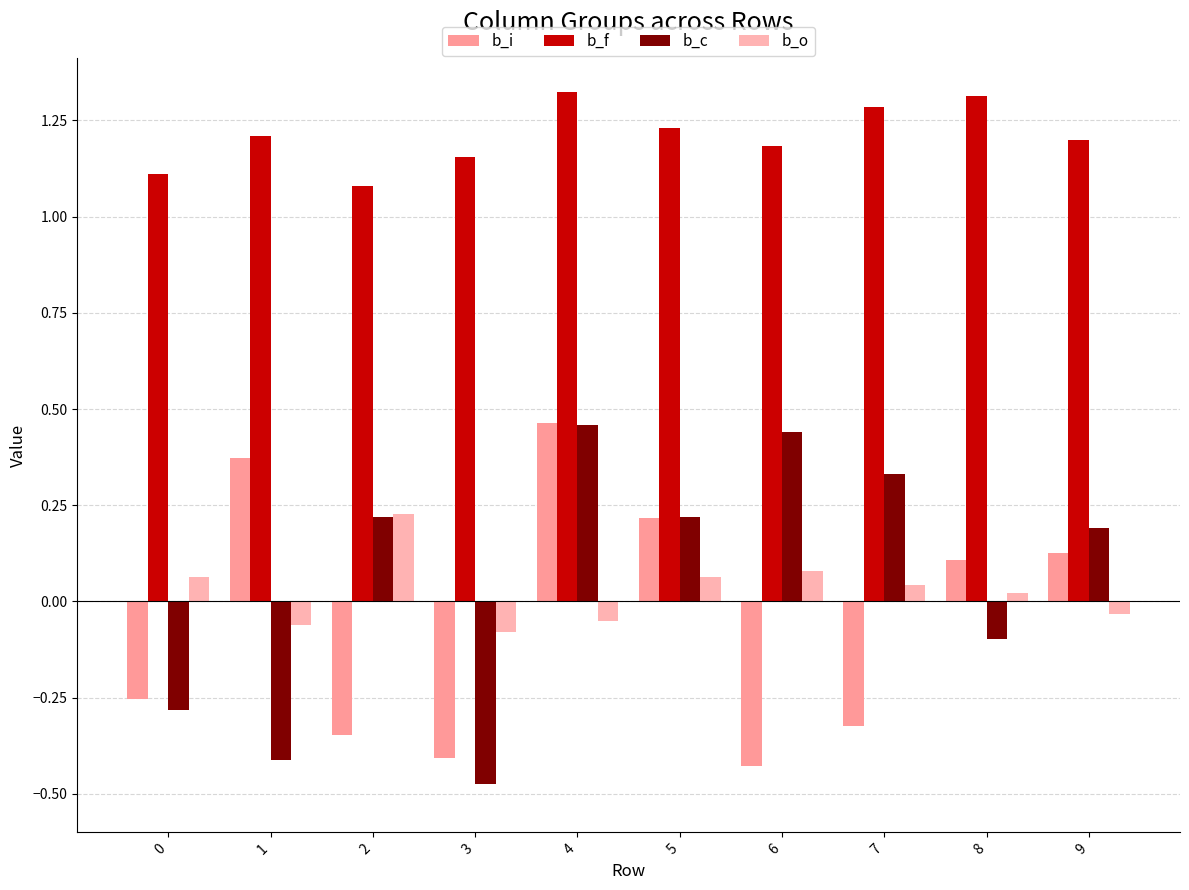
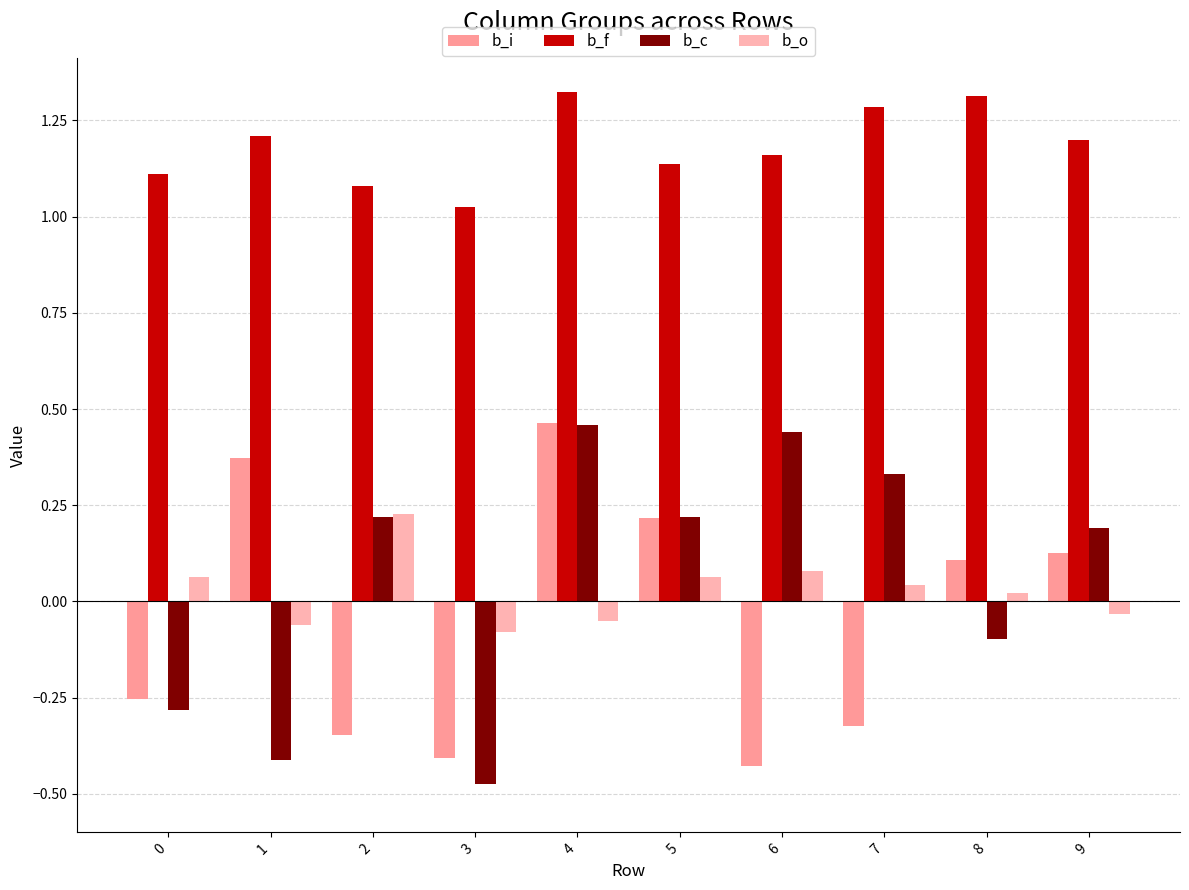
b_f, 3: 1.16 -> 1.02
b_f, 5: 1.23 -> 1.14
b_f, 6: 1.18 -> 1.16
